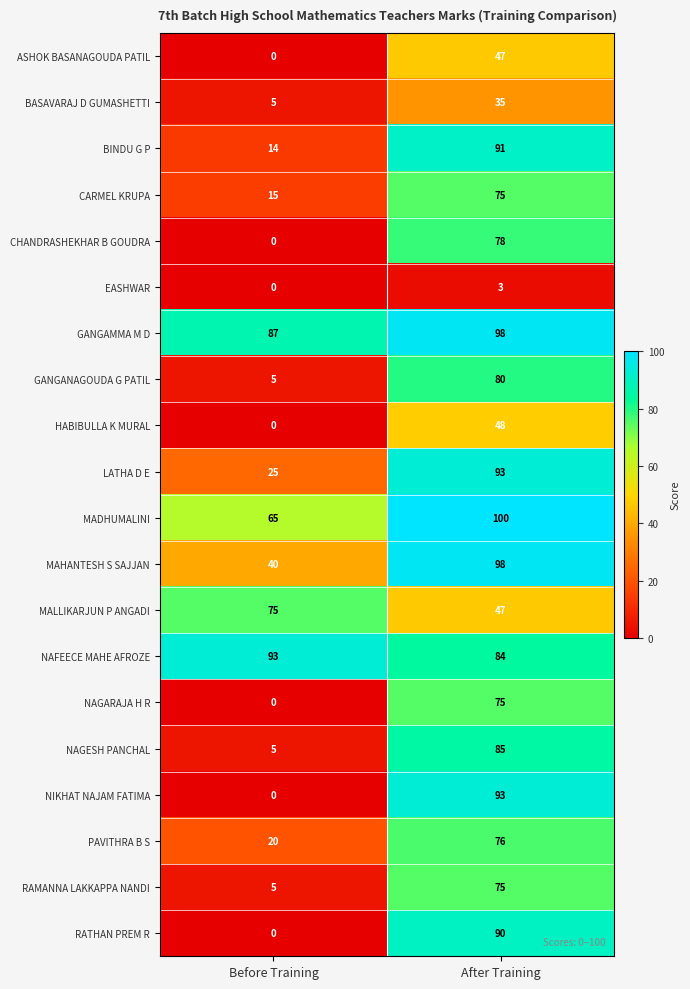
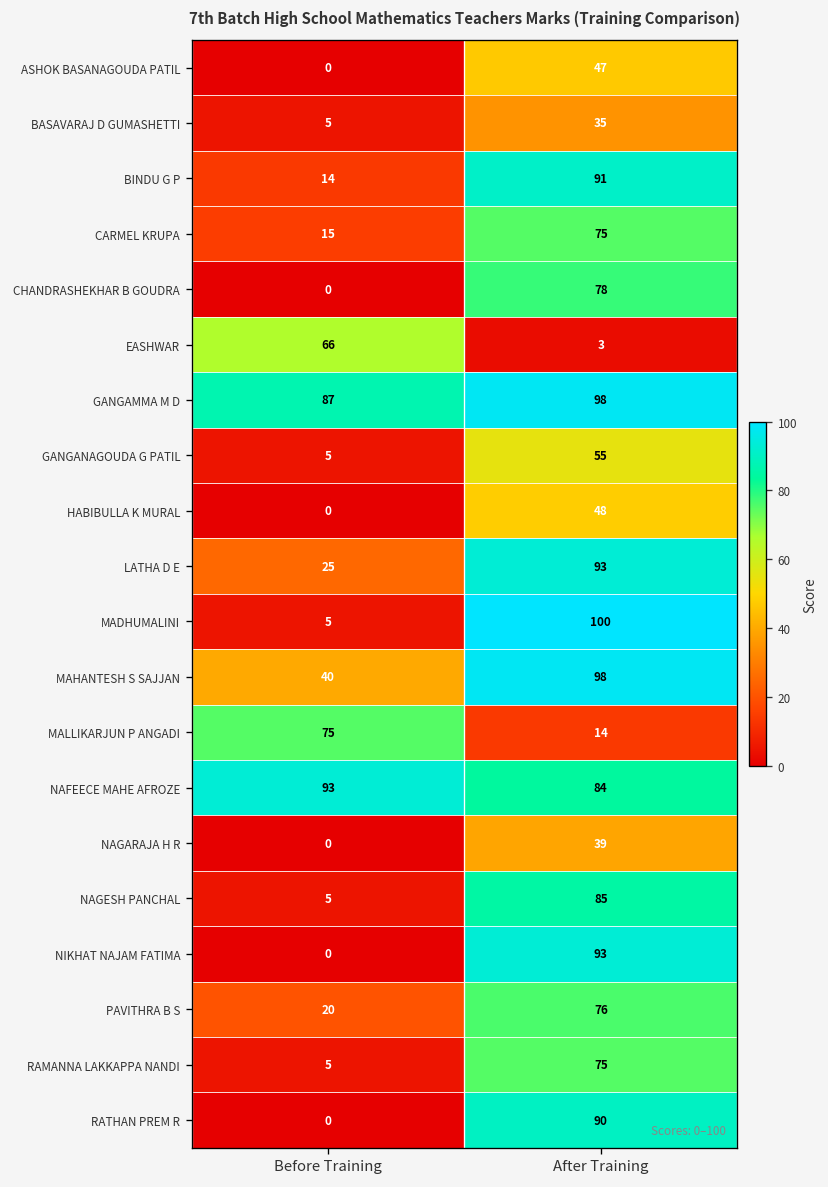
EASHWAR, Before Training: 0 -> 66
GANGANAGOUDA G PATIL, After Training: 80 -> 55
MADHUMALINI, Before Training: 65 -> 5
MALLIKARJUN P ANGADI, After Training: 47 -> 14
NAGARAJA H R, After Training: 75 -> 39
